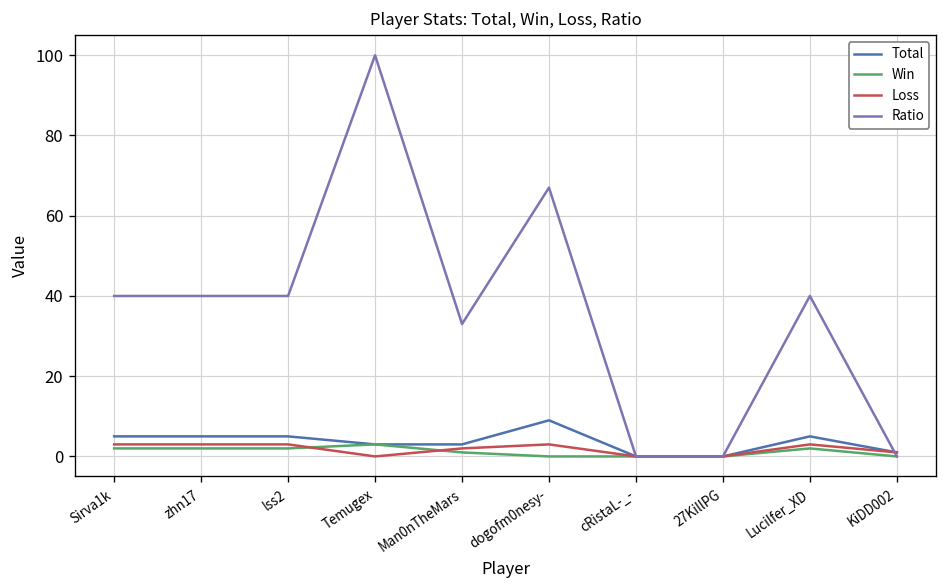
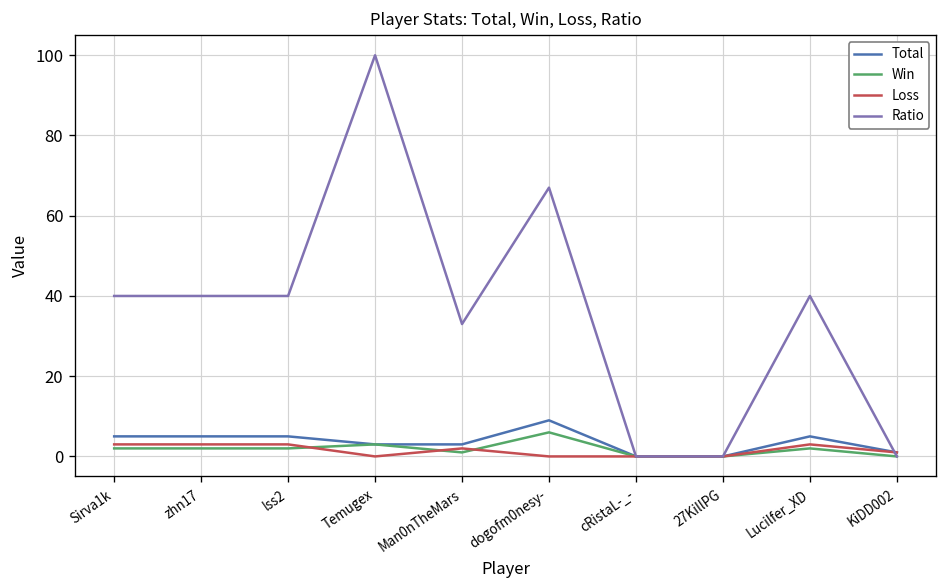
Win, dogofm0nesy-: 0 -> 6
Loss, dogofm0nesy-: 3 -> 0
